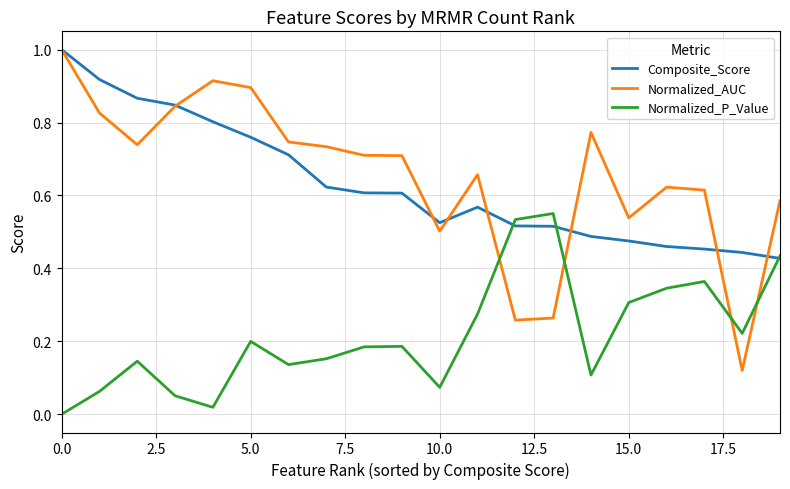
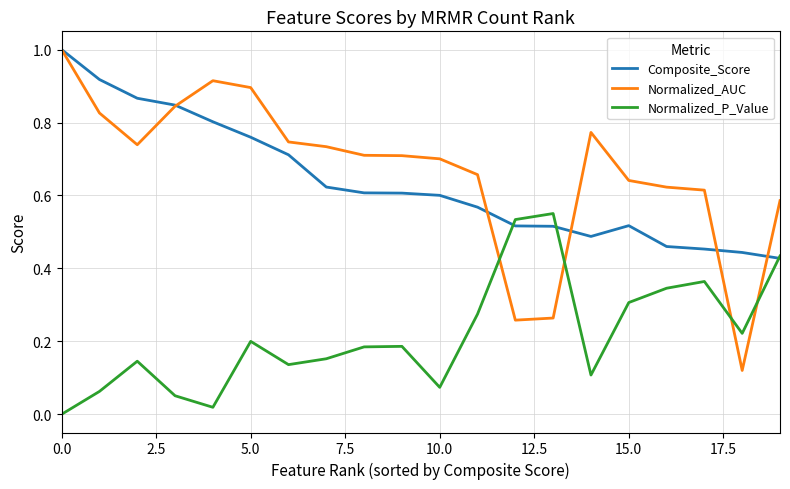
Composite_Score, 10.0: 0.53 -> 0.60
Normalized_AUC, 10.0: 0.50 -> 0.70
Composite_Score, 15.0: 0.48 -> 0.52
Normalized_AUC, 15.0: 0.54 -> 0.64
